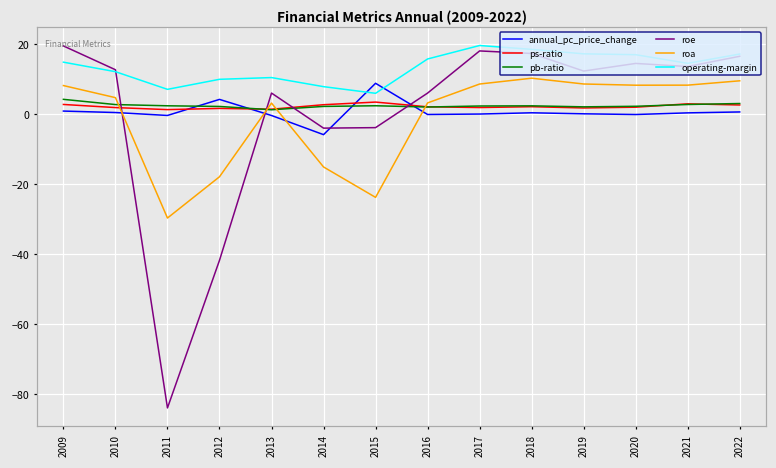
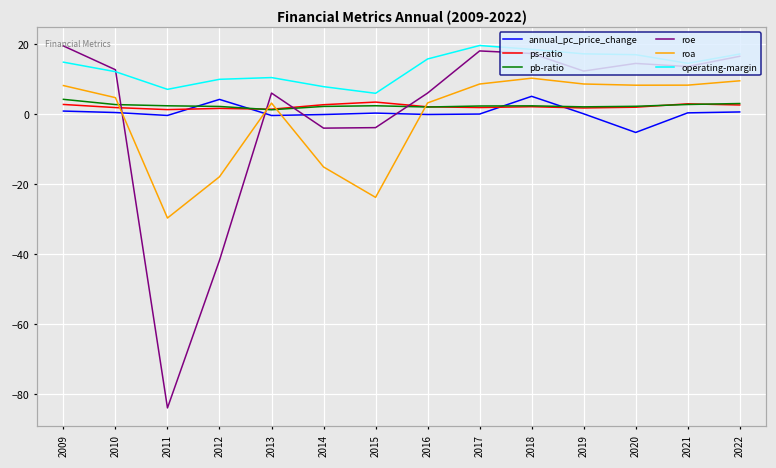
annual_pc_price_change, 2014: -6 -> 0
annual_pc_price_change, 2015: 9 -> 0
annual_pc_price_change, 2018: 0 -> 5
annual_pc_price_change, 2020: 0 -> -5
